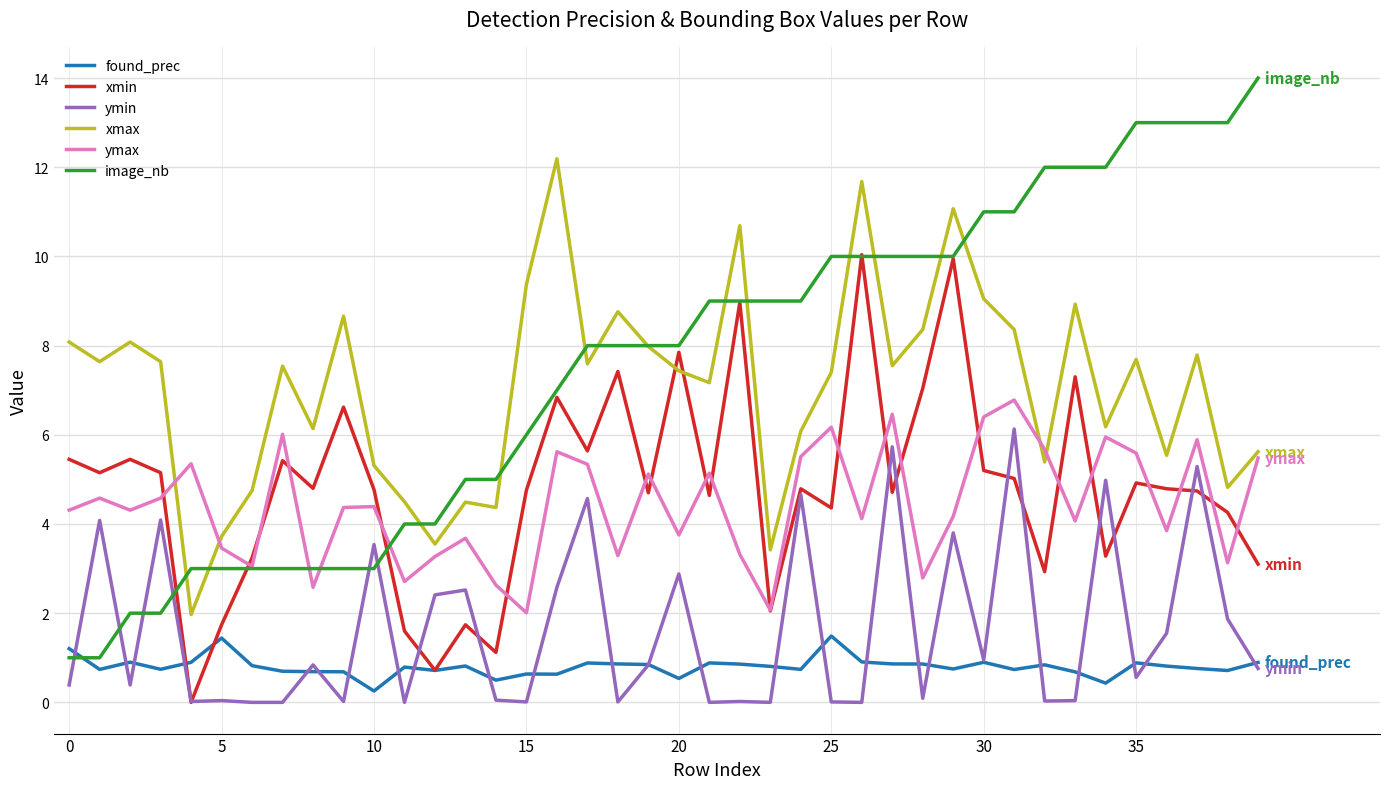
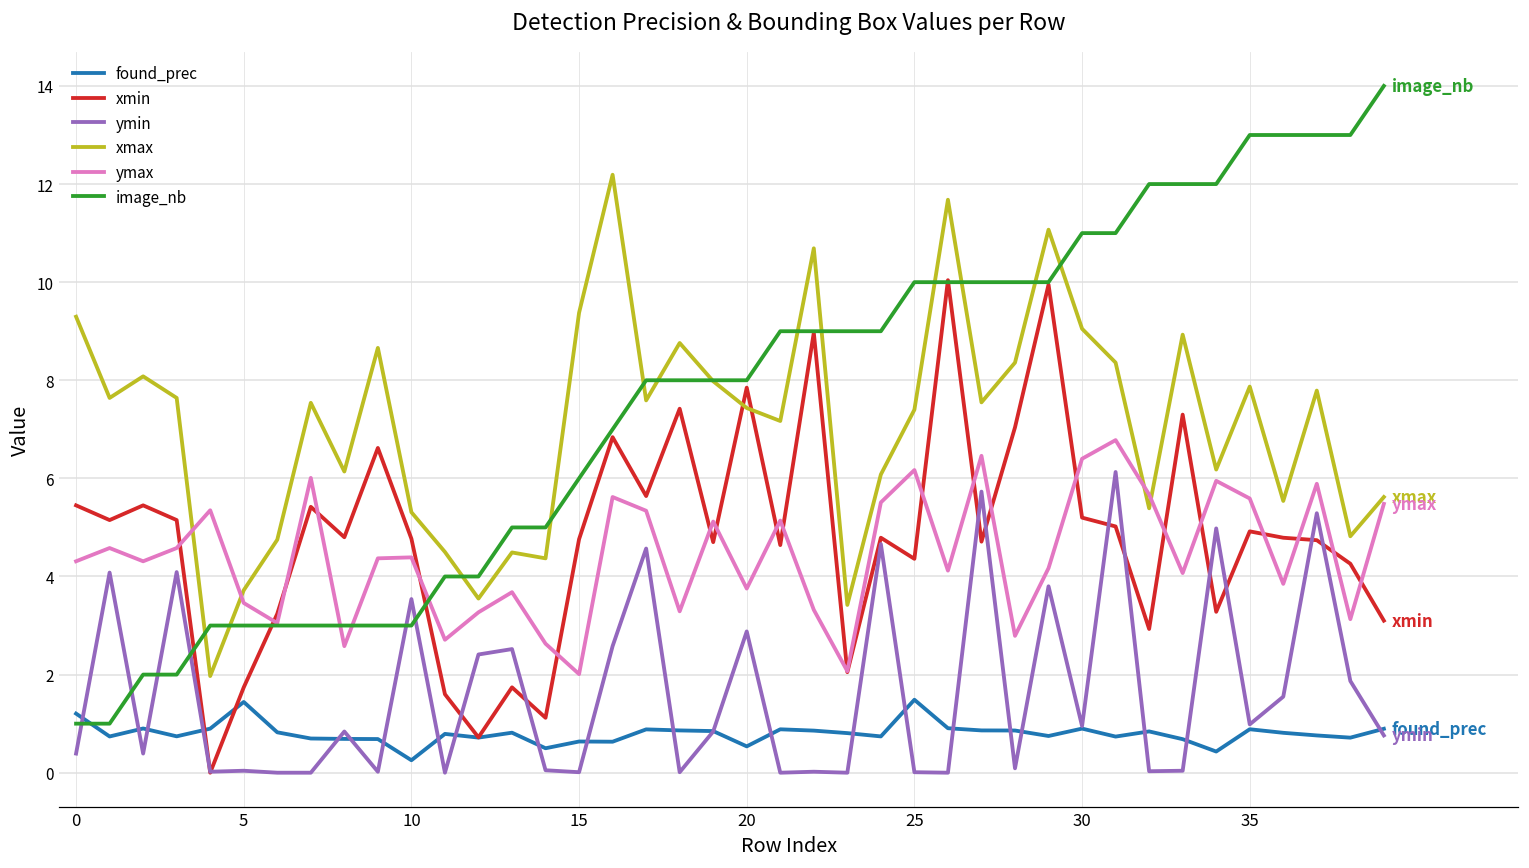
xmax, 0: 8.1 -> 9.3
ymin, 35: 0.6 -> 1.0
xmax, 35: 7.7 -> 7.9
